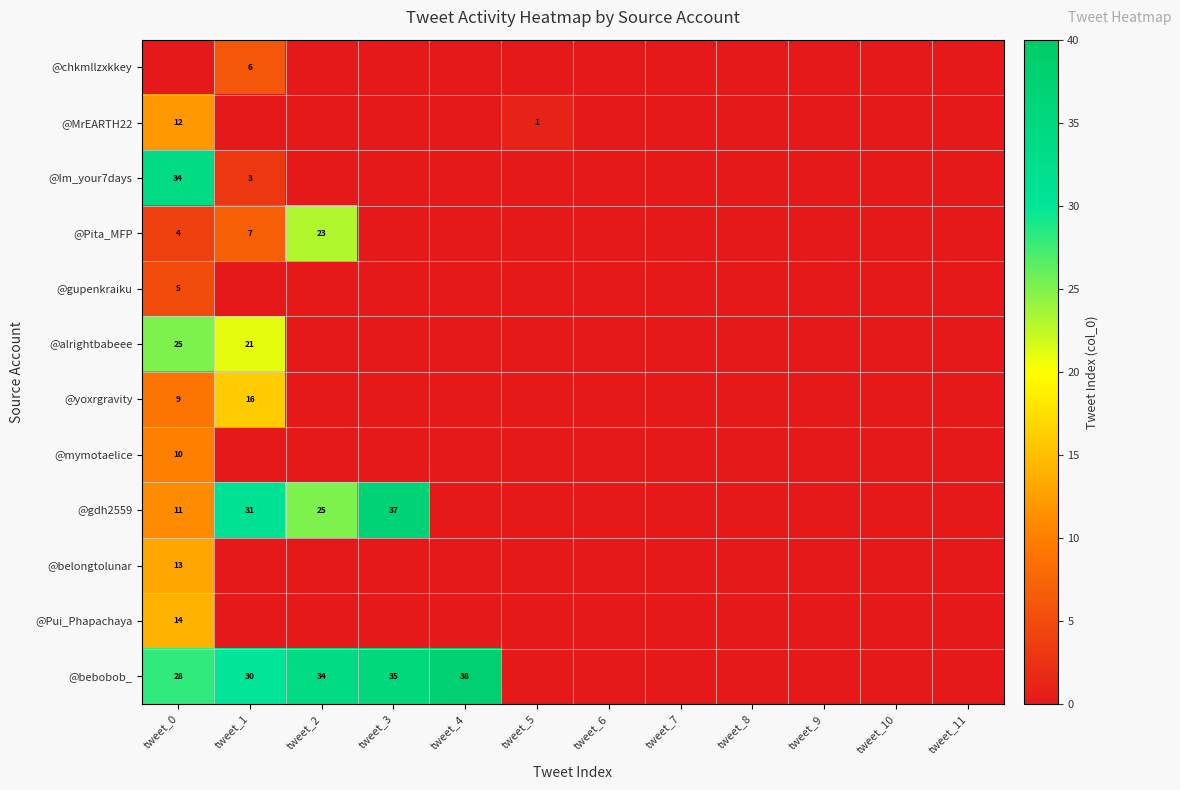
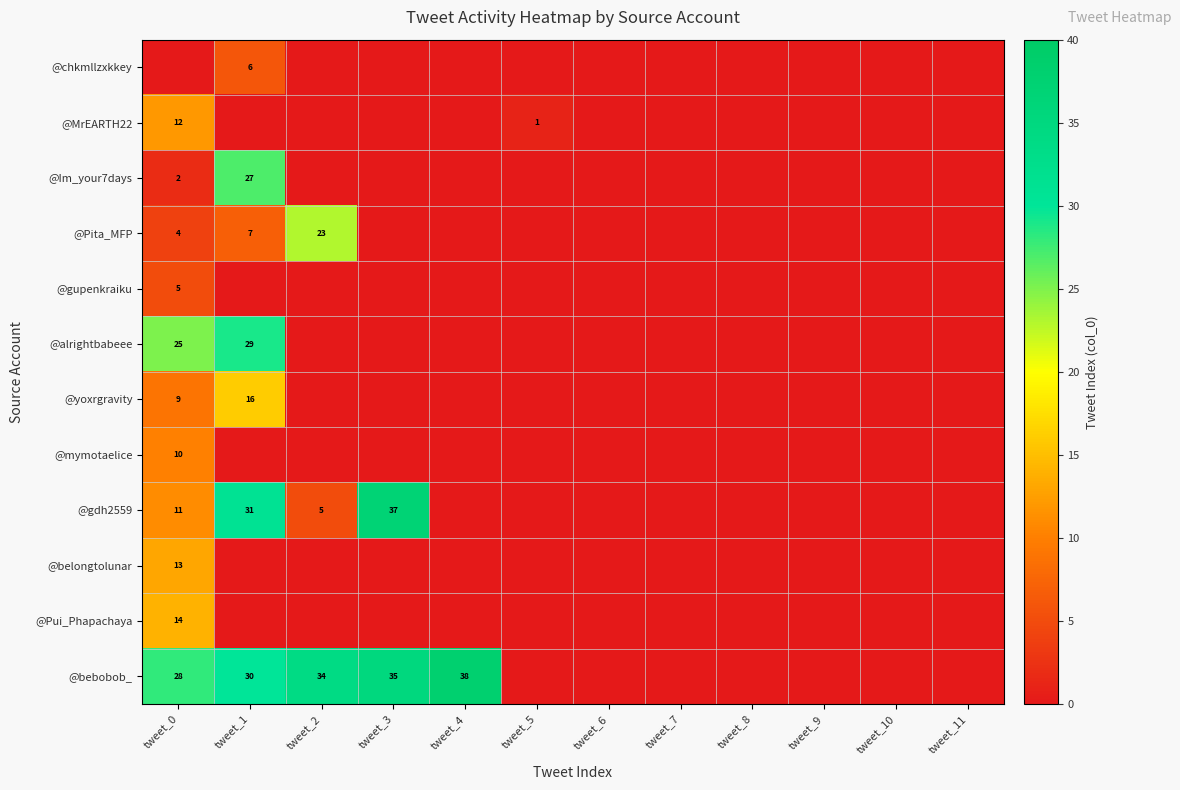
@Im_your7days, tweet_0: 34 -> 2
@Im_your7days, tweet_1: 3 -> 27
@alrightbabeee, tweet_1: 21 -> 29
@gdh2559, tweet_2: 25 -> 5
